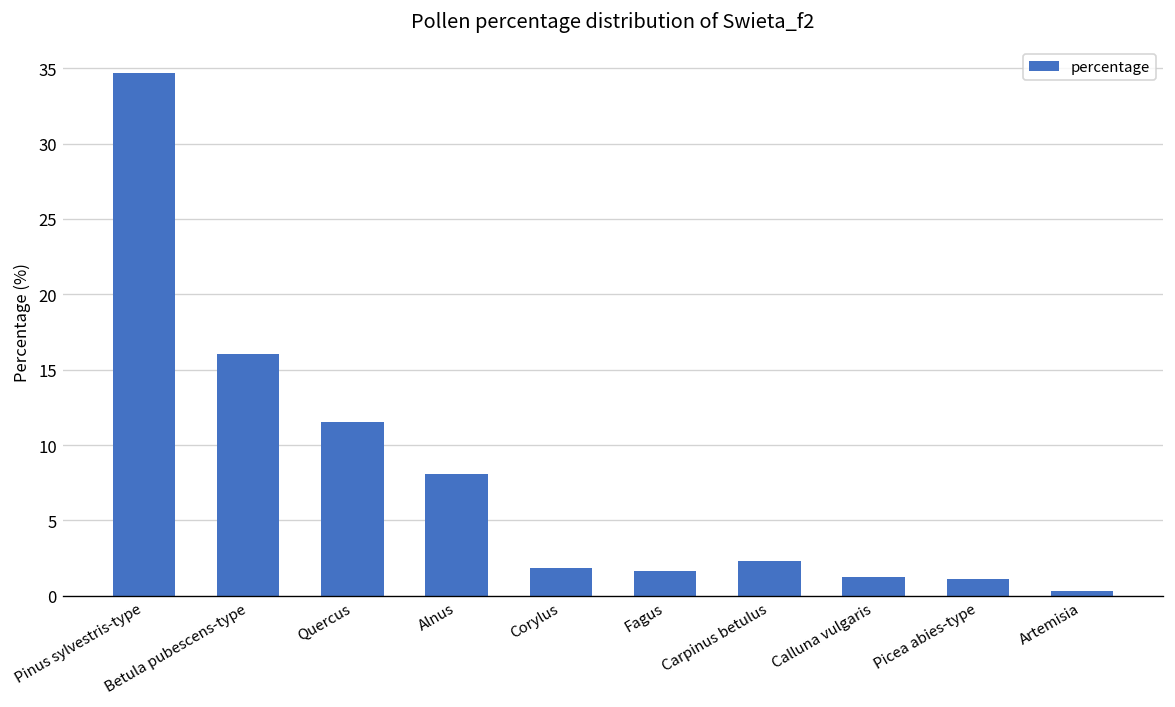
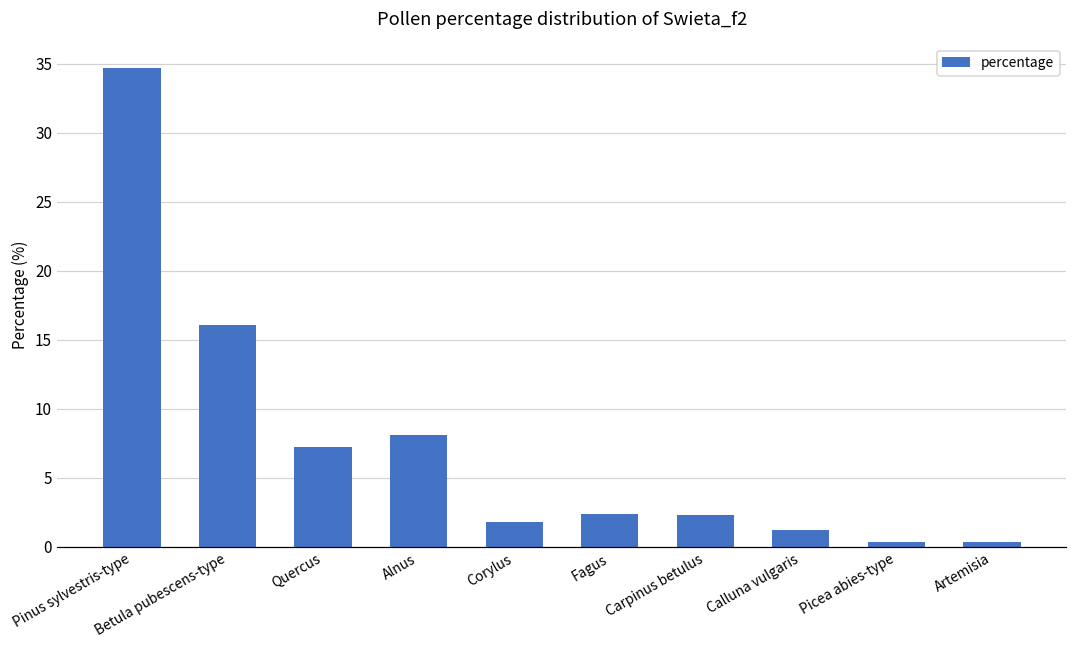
Quercus: 11.6 -> 7.2
Fagus: 1.6 -> 2.4
Picea abies-type: 1.1 -> 0.3
